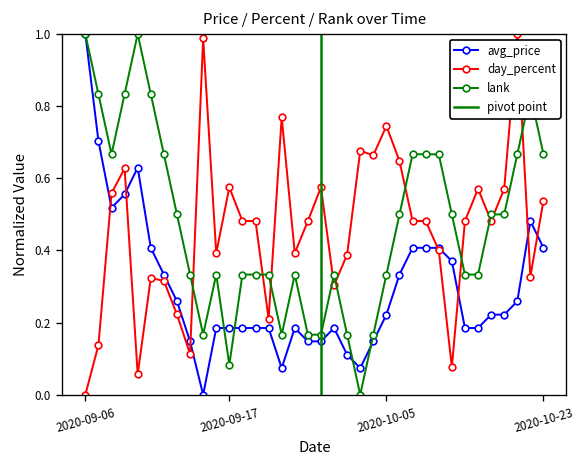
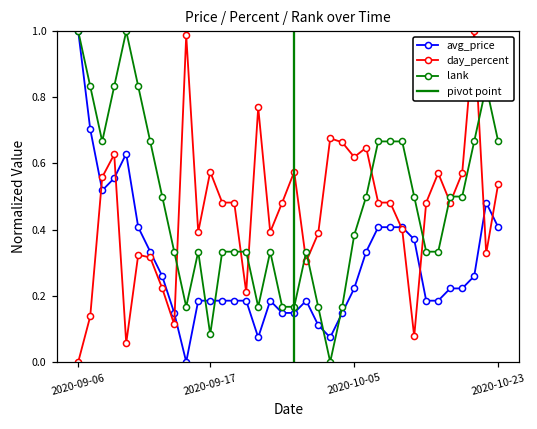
day_percent, 2020-10-05: 0.74 -> 0.62
lank, 2020-10-05: 0.33 -> 0.38
